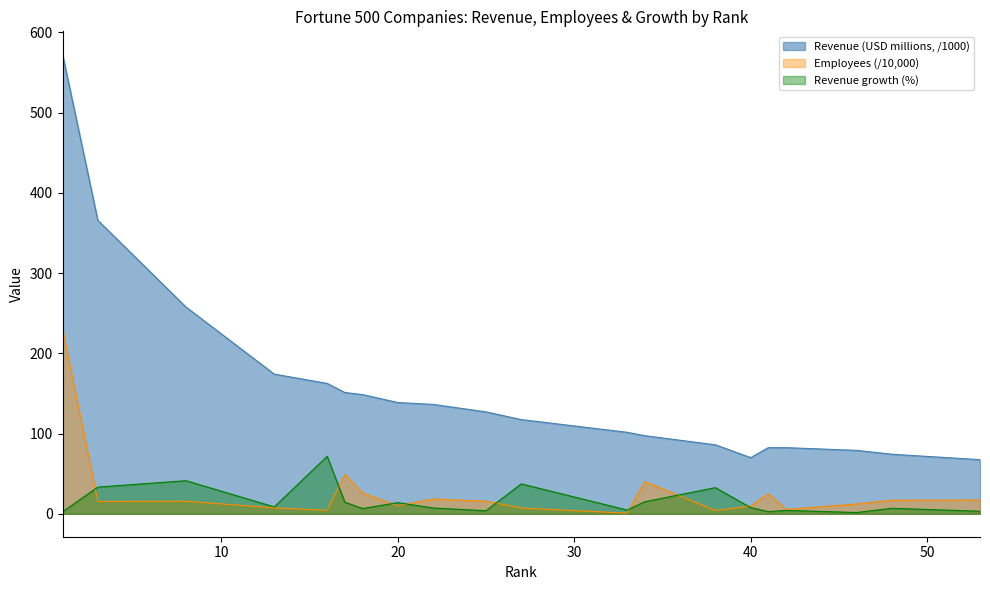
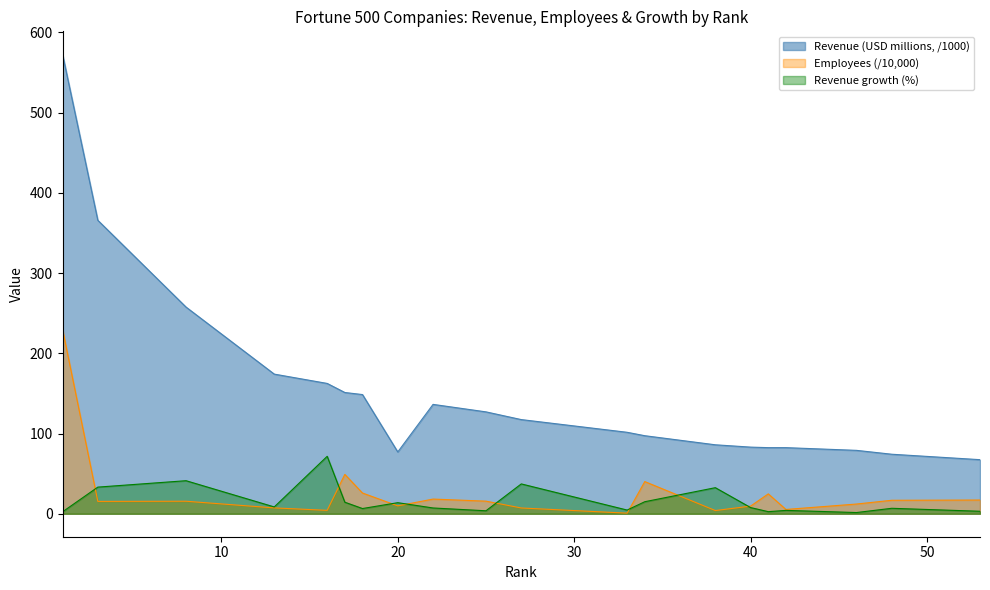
Revenue (USD millions, /1000), 20: 140 -> 80
Revenue (USD millions, /1000), 40: 70 -> 80
